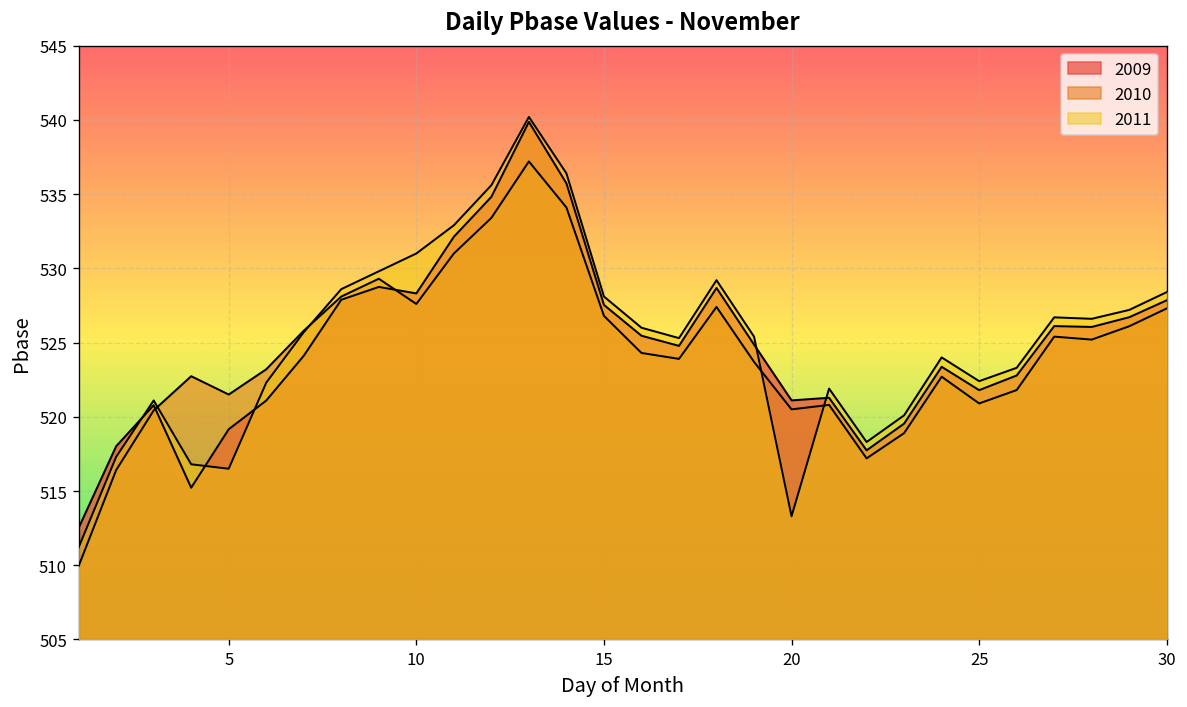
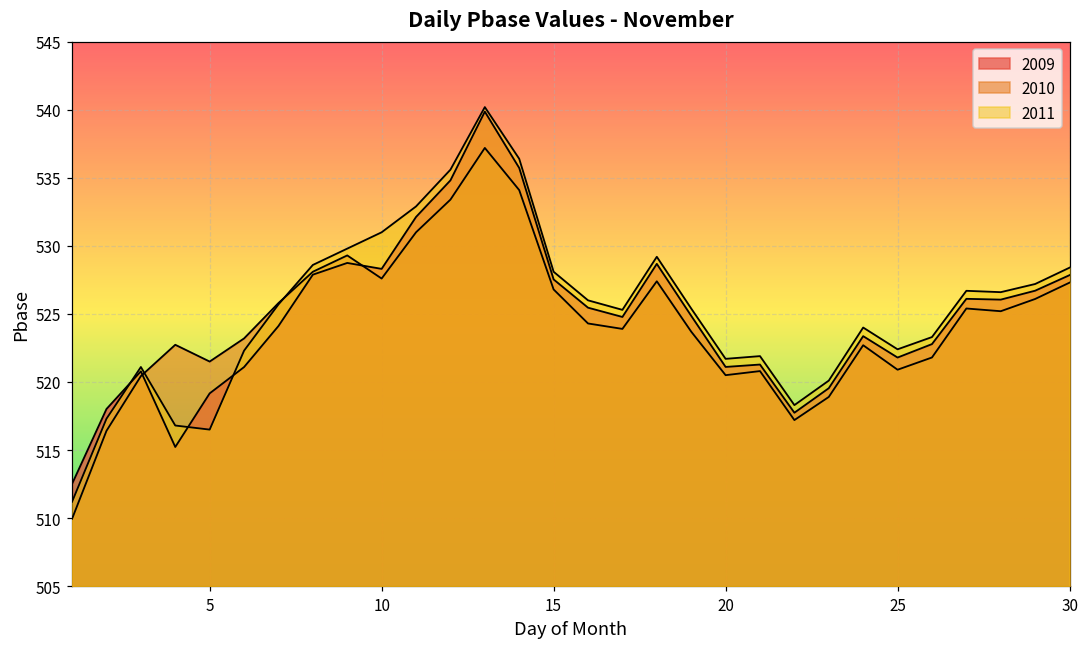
2011, 20: 513.3 -> 521.7
